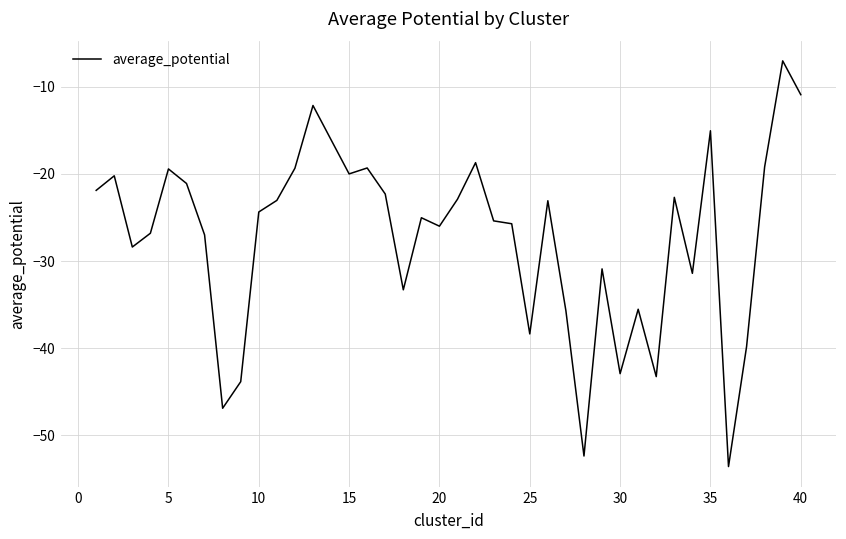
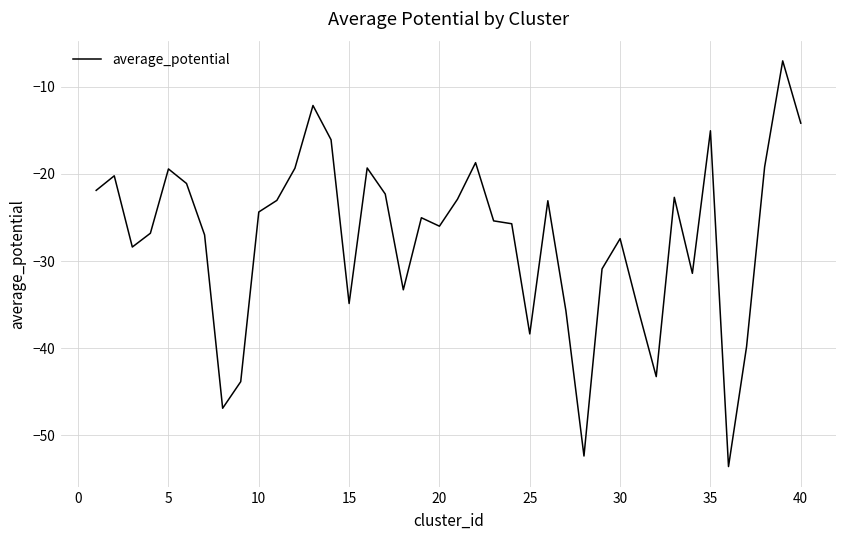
15: -20 -> -35
30: -43 -> -27
40: -11 -> -14
